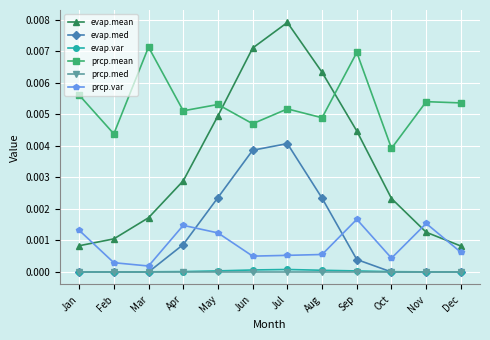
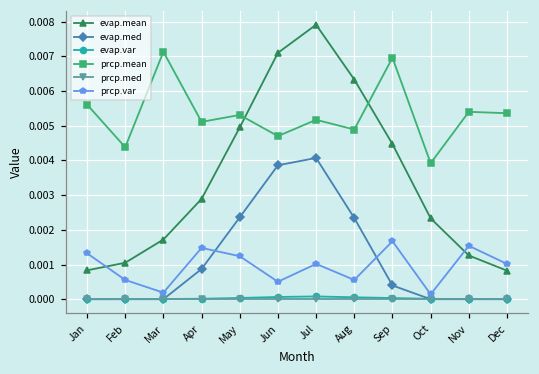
prcp.var, Feb: 0.0003 -> 0.0006
prcp.var, Jul: 0.0005 -> 0.0010
prcp.var, Oct: 0.0004 -> 0.0001
prcp.var, Dec: 0.0006 -> 0.0010
